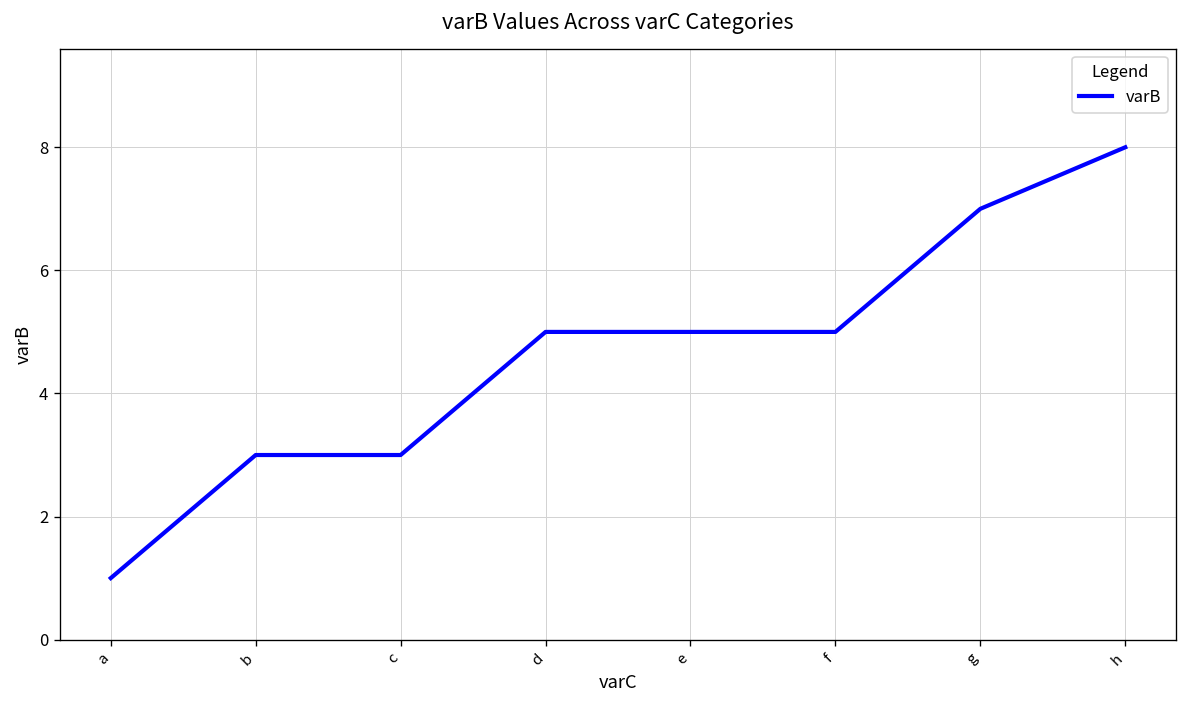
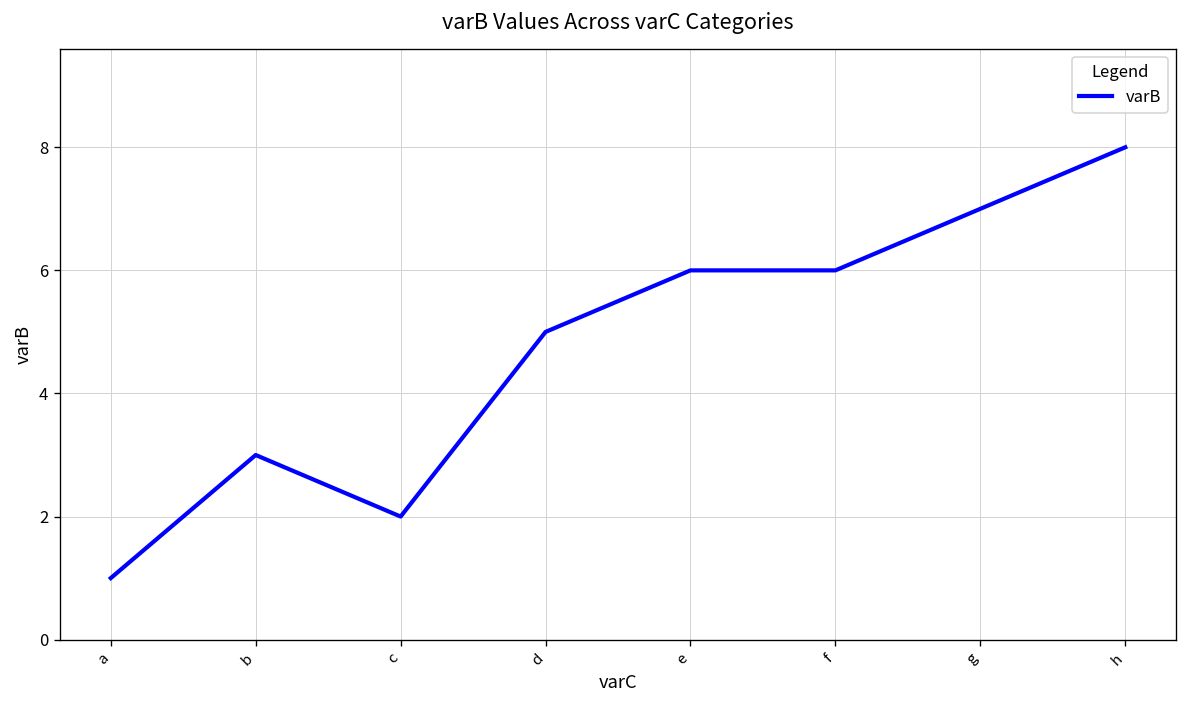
c: 3 -> 2
e: 5 -> 6
f: 5 -> 6
